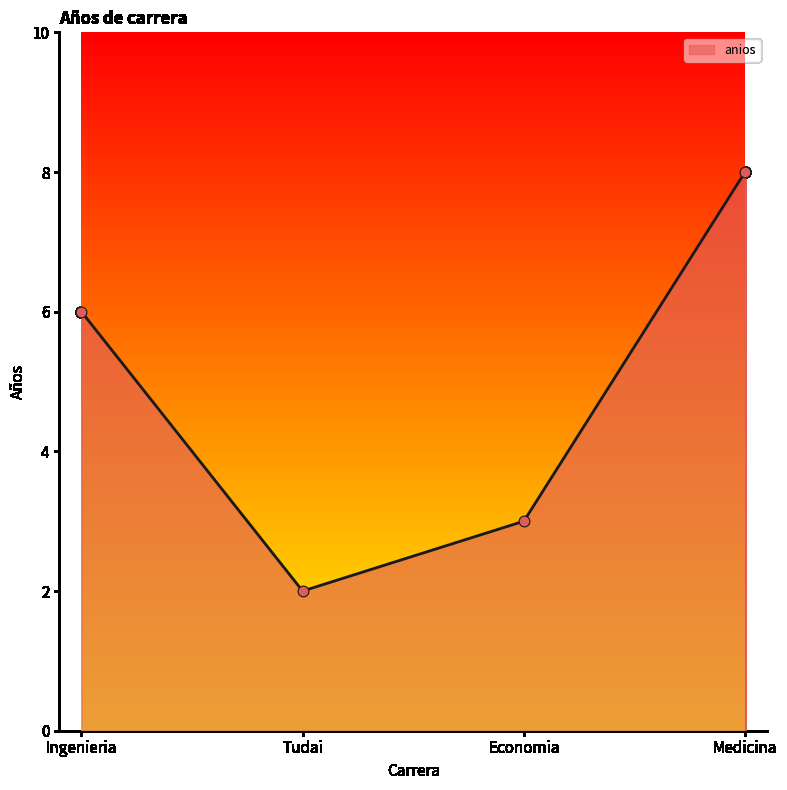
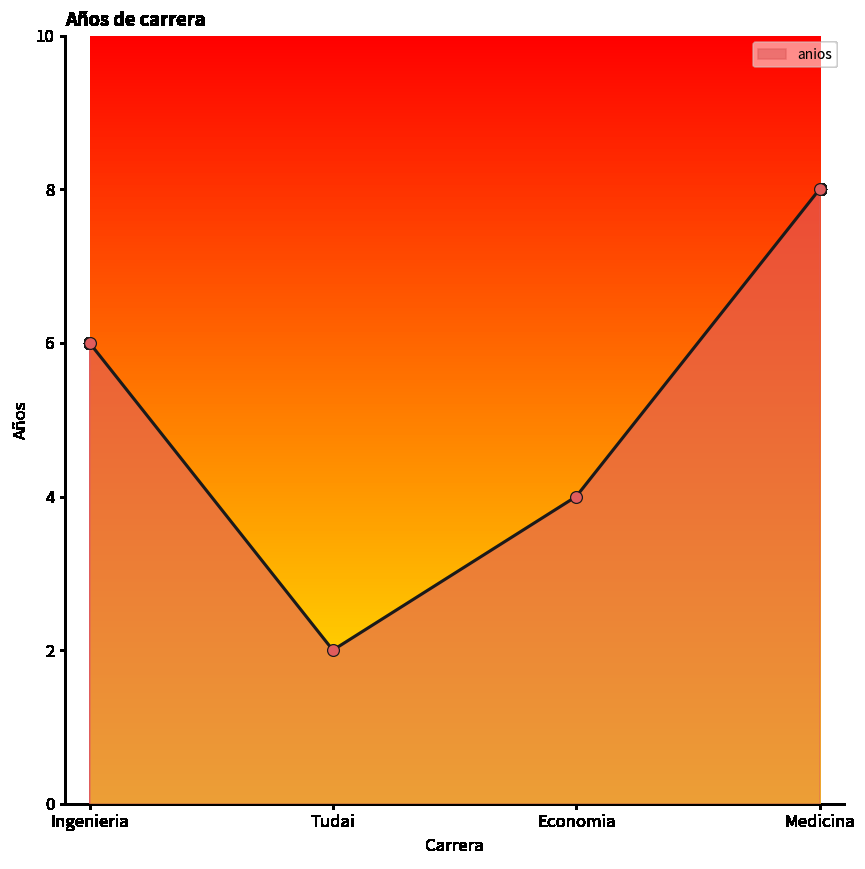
Economia: 3 -> 4
